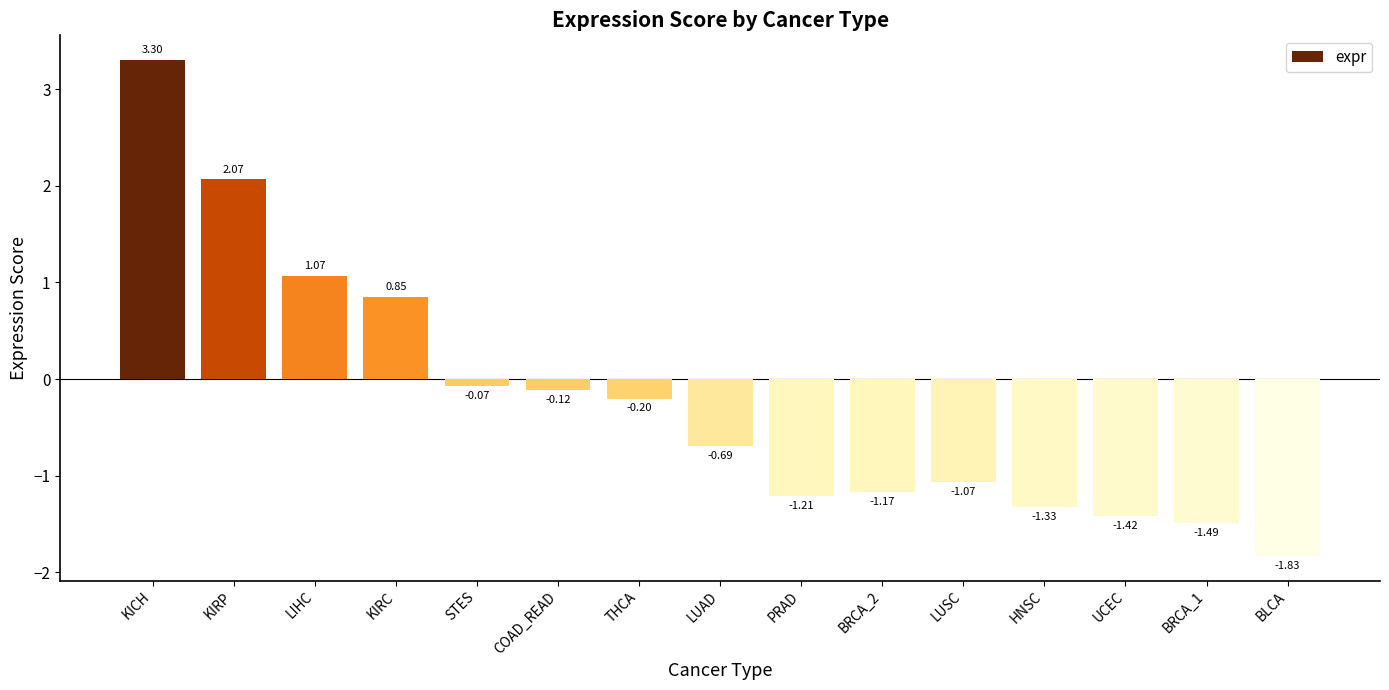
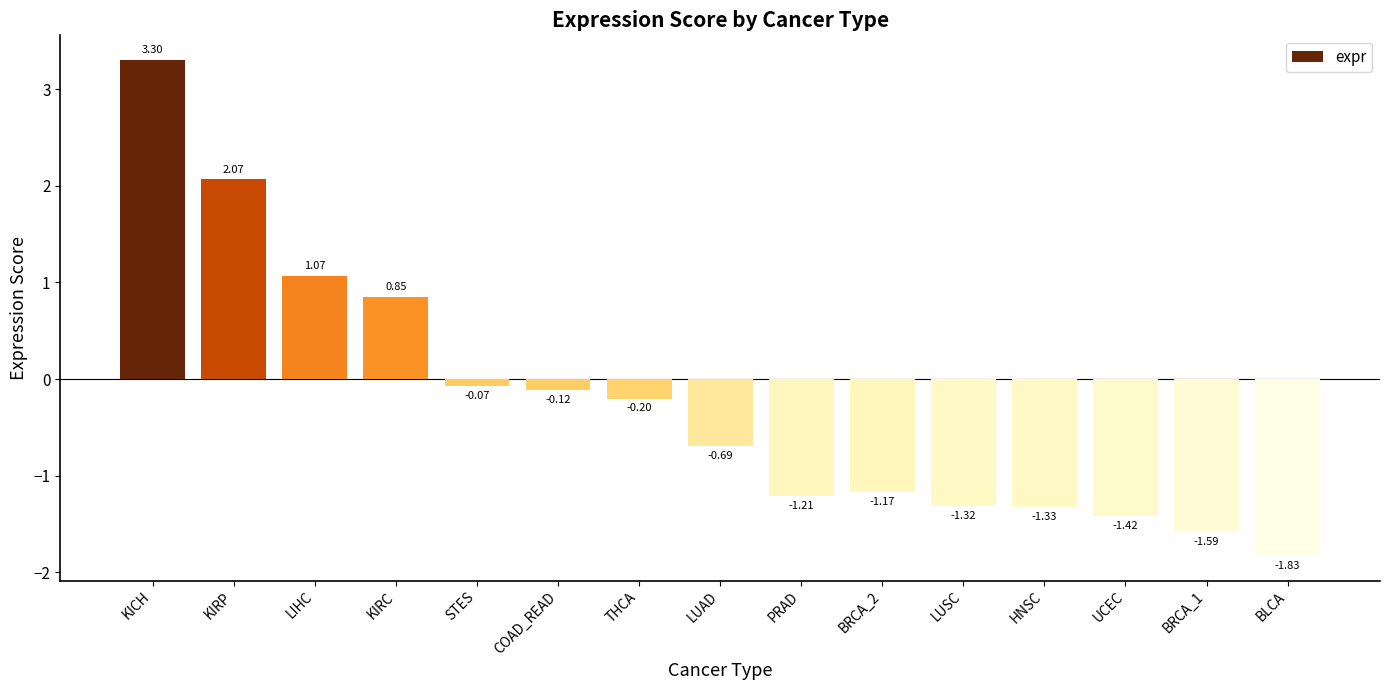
LUSC: -1.07 -> -1.32
BRCA_1: -1.49 -> -1.59
